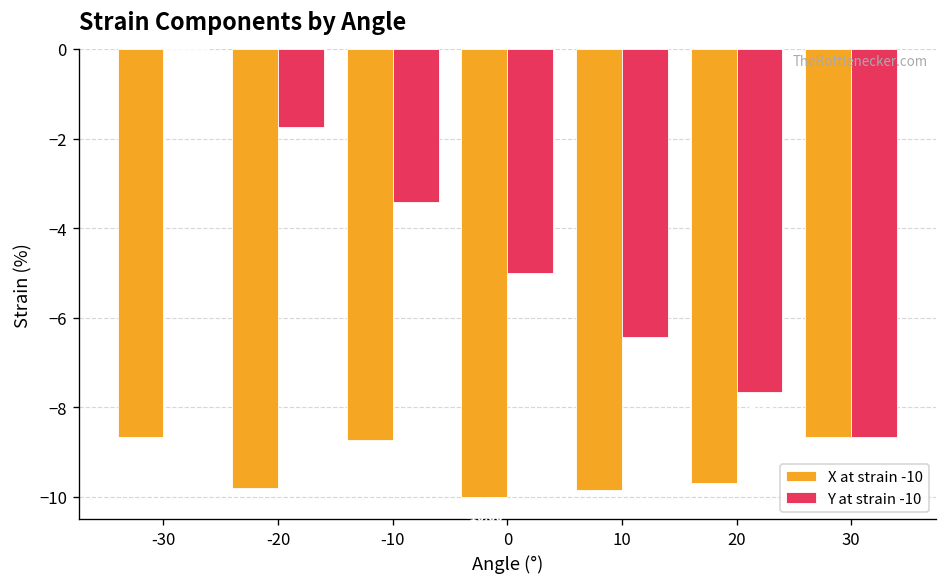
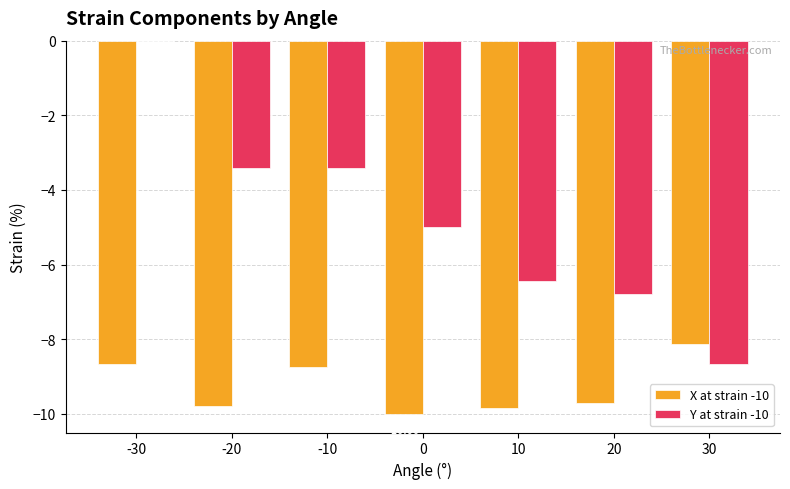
Y at strain -10, -20: -1.7 -> -3.4
Y at strain -10, 20: -7.7 -> -6.8
X at strain -10, 30: -8.7 -> -8.1
